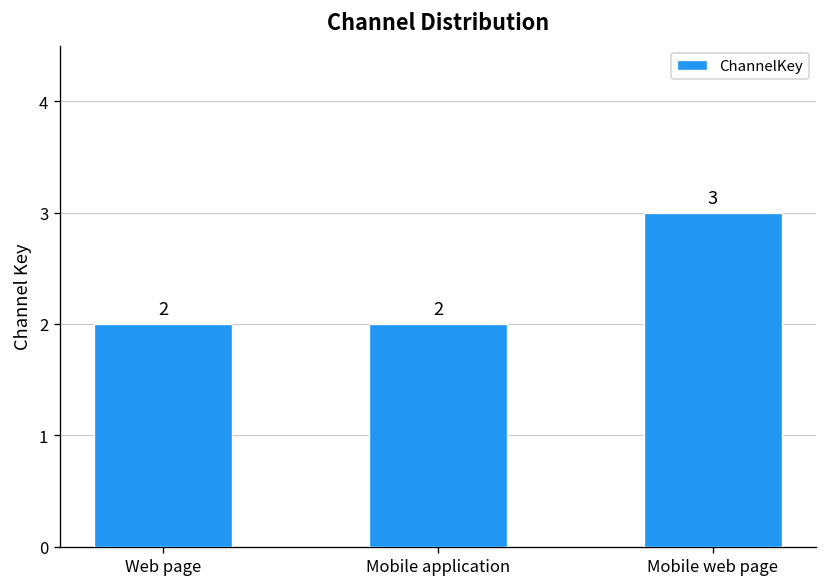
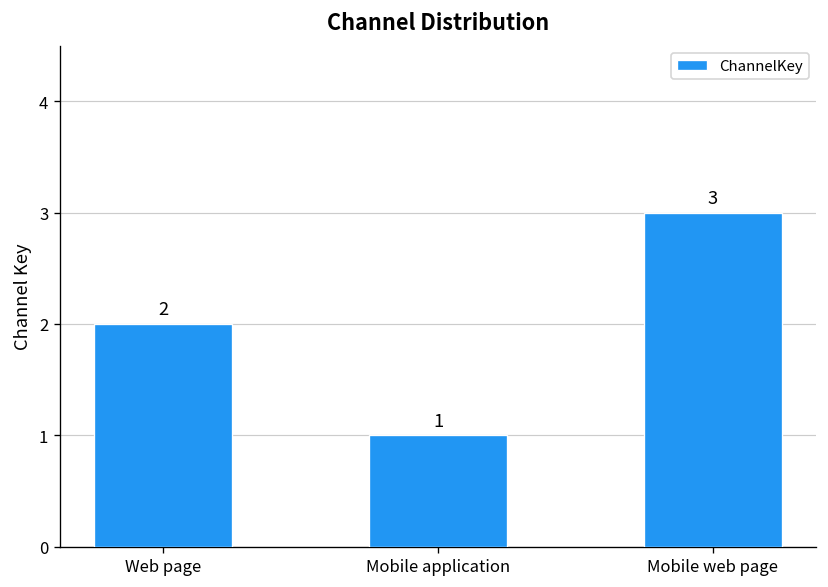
Mobile application: 2 -> 1
